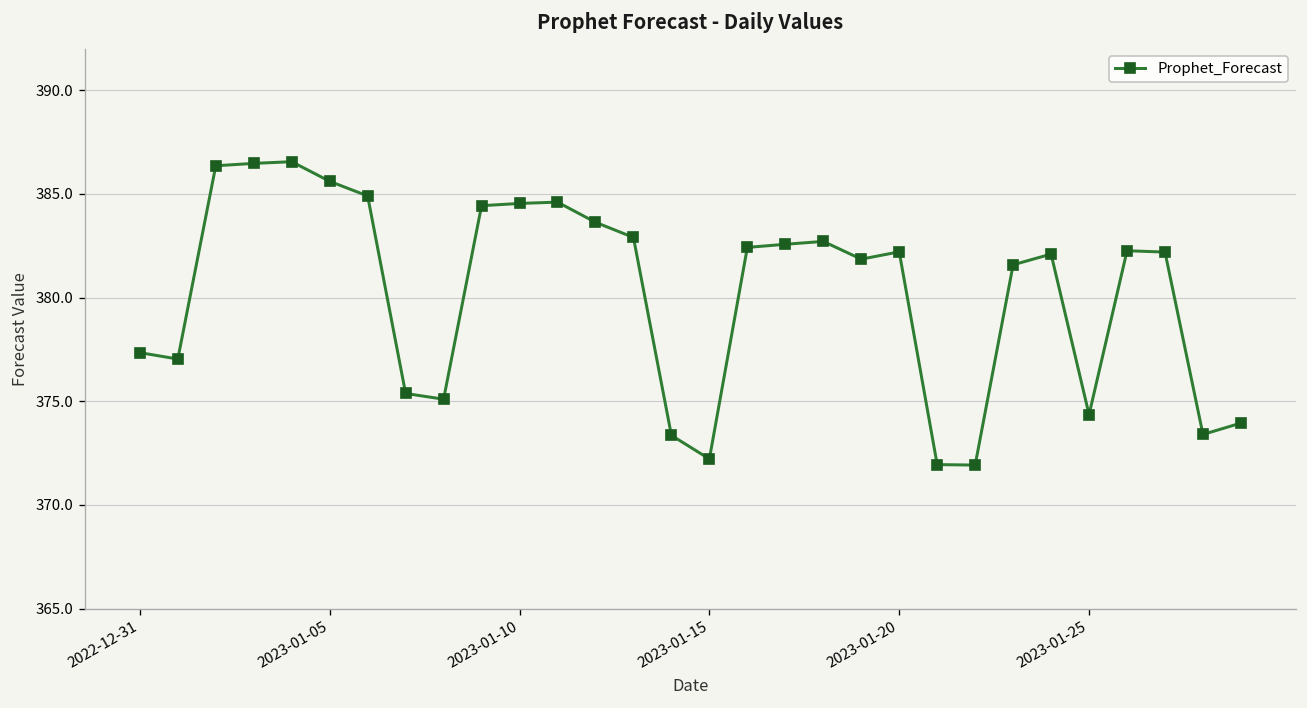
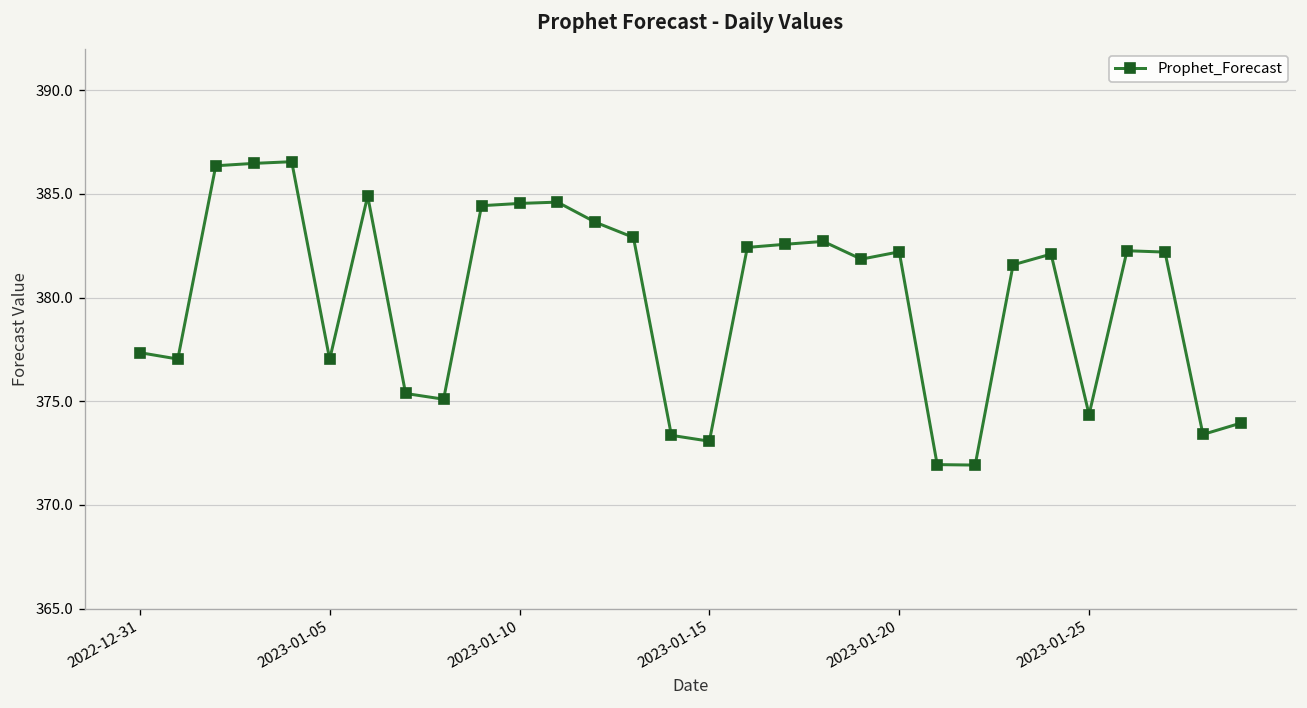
2023-01-05: 385.6 -> 377.0
2023-01-15: 372.2 -> 373.1
